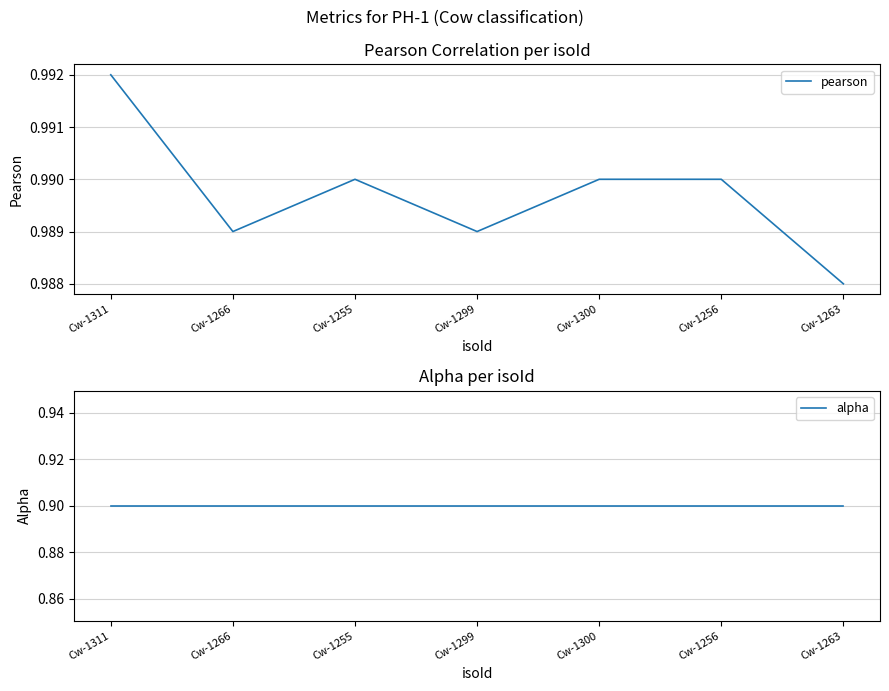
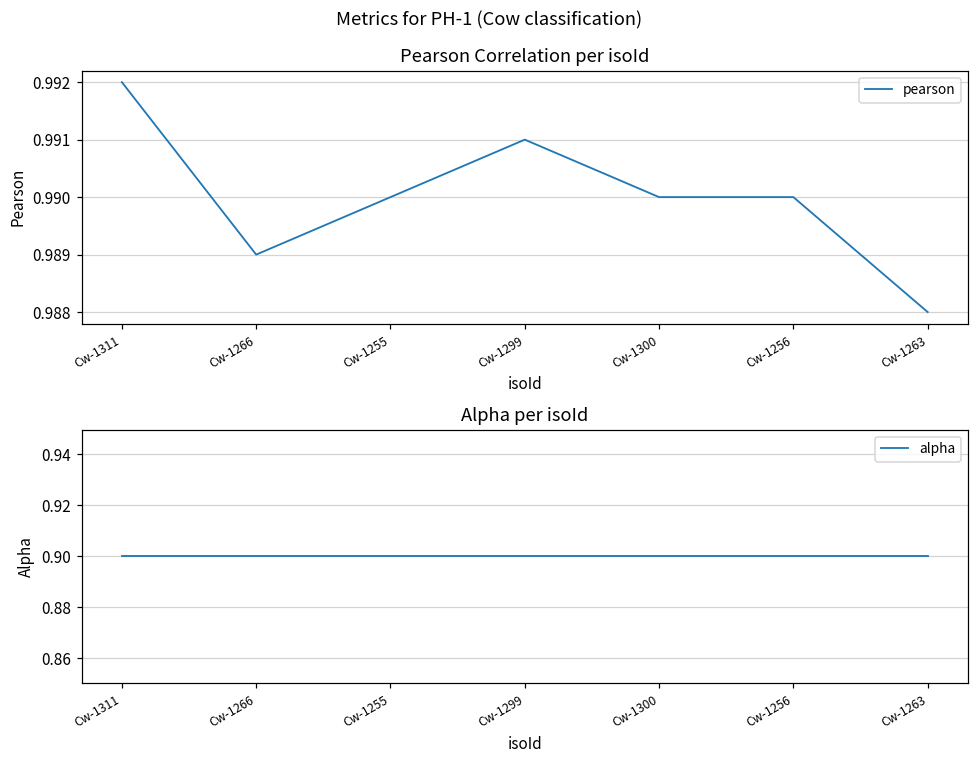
Pearson Correlation per isoId, Cw-1299: 0.989 -> 0.991
